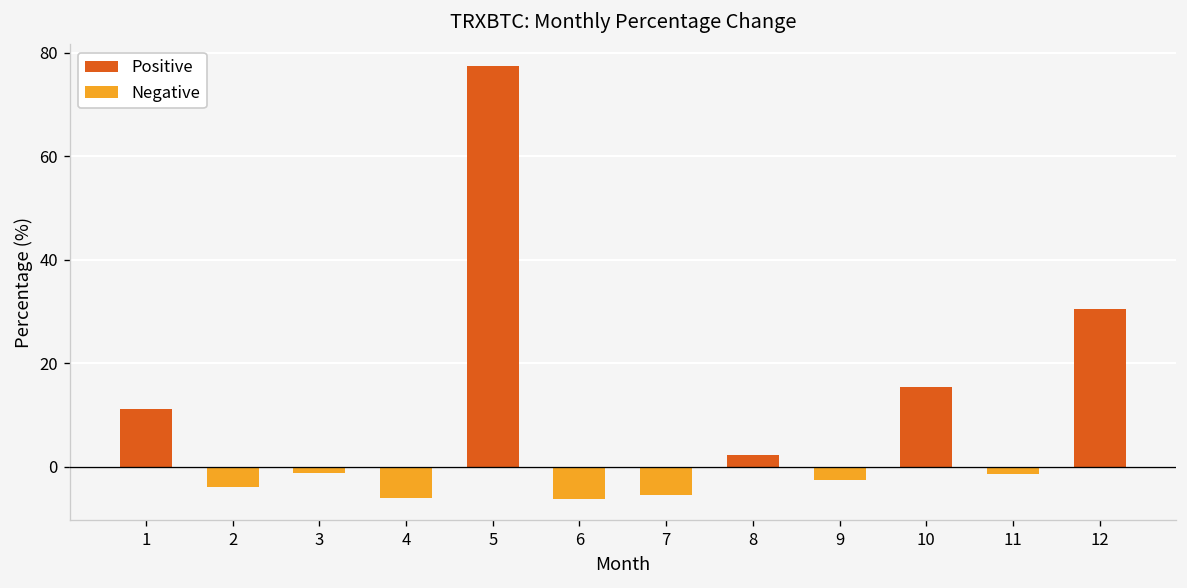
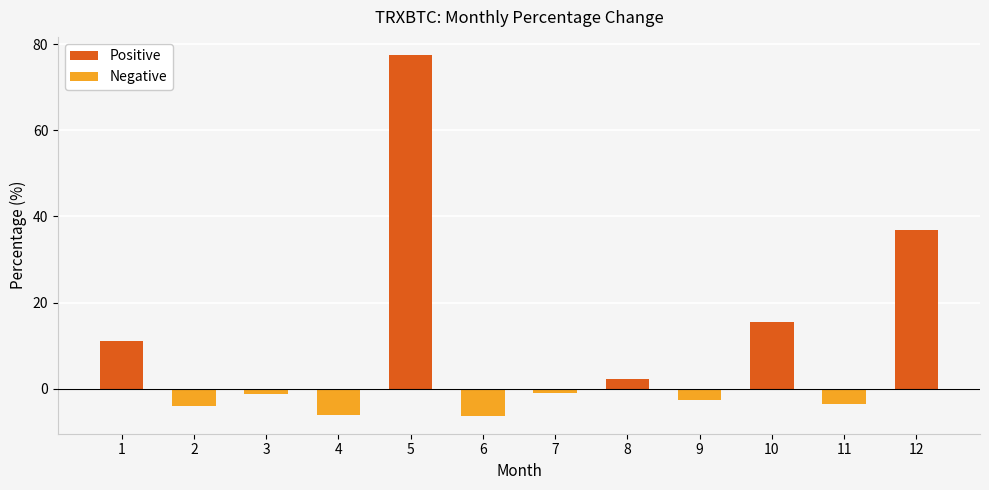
7: -5 -> -1
11: -1 -> -4
12: 31 -> 37
